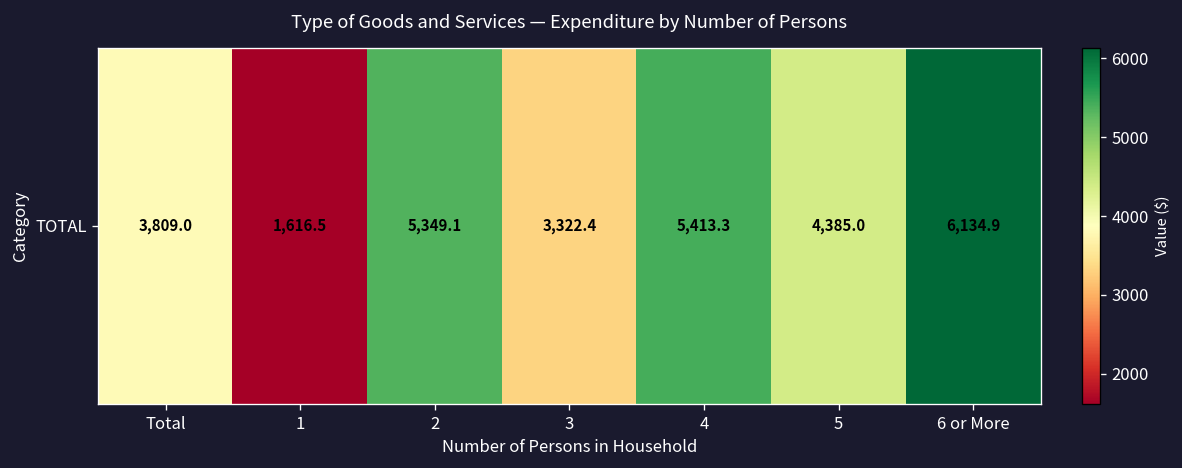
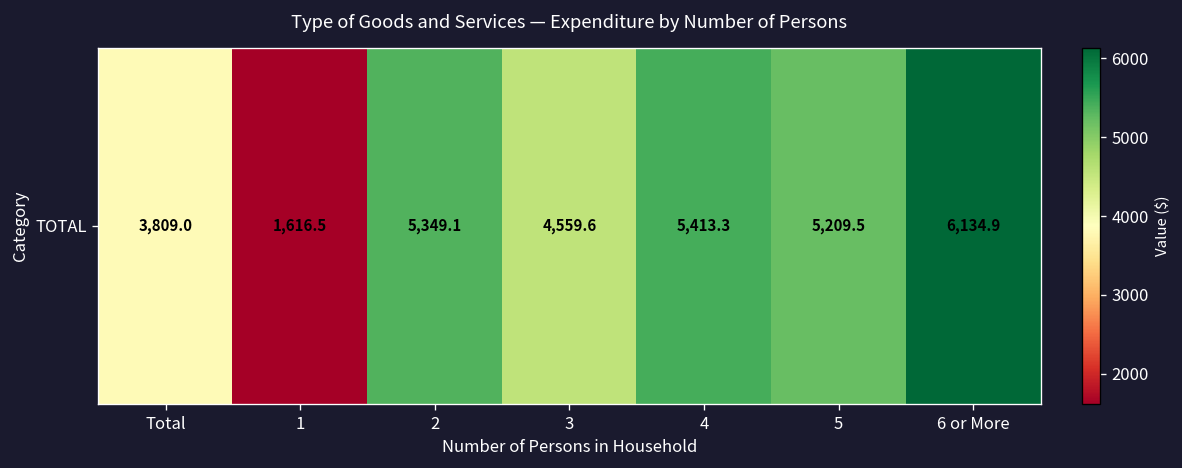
TOTAL, 3: 3,322.4 -> 4,559.6
TOTAL, 5: 4,385.0 -> 5,209.5
